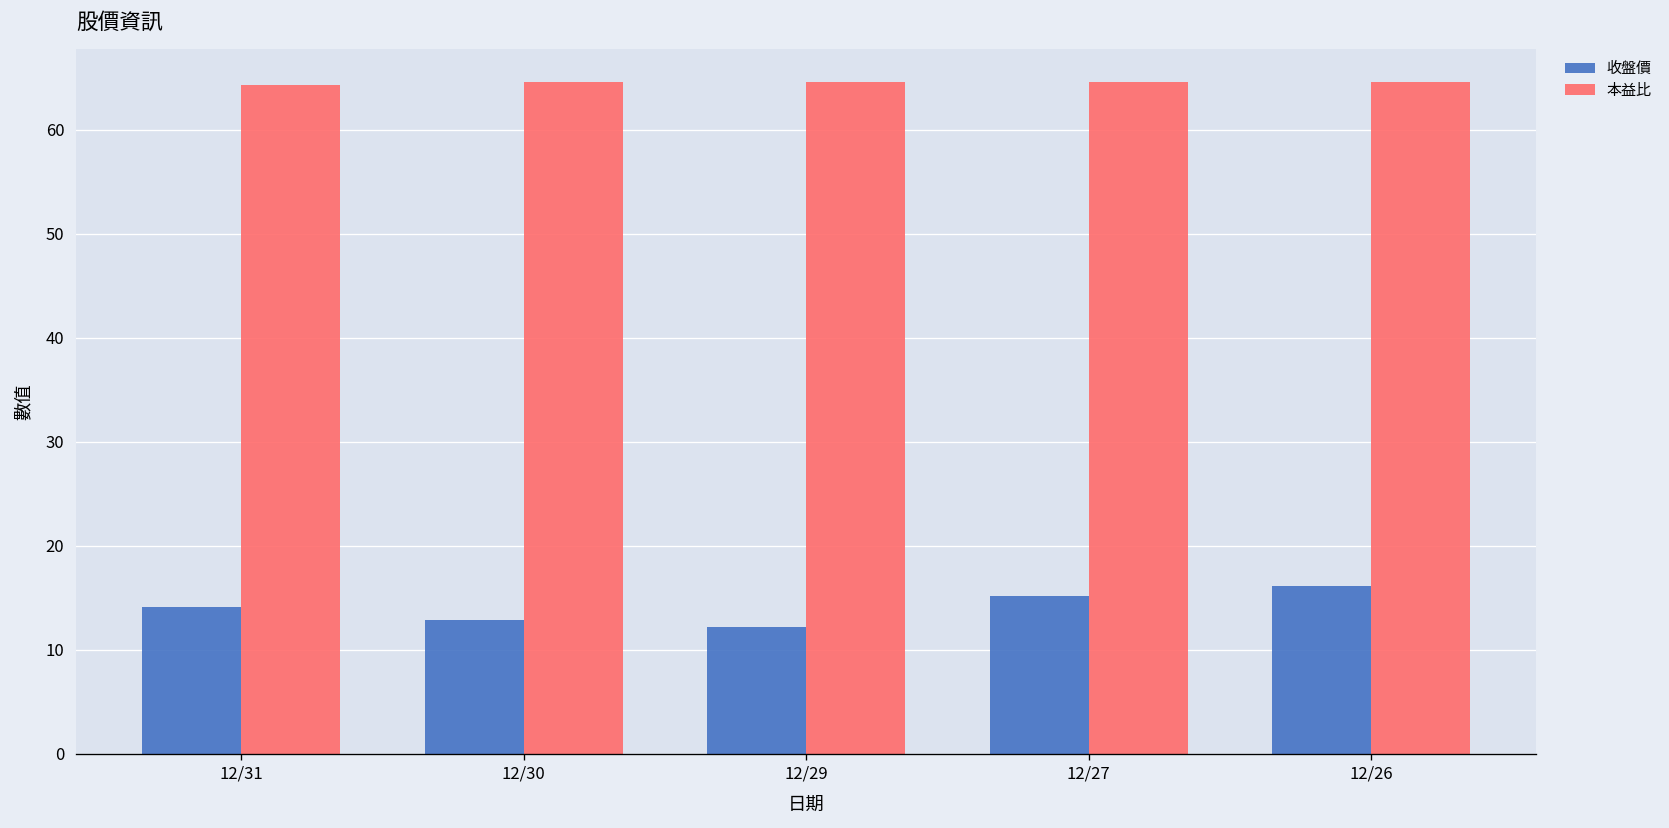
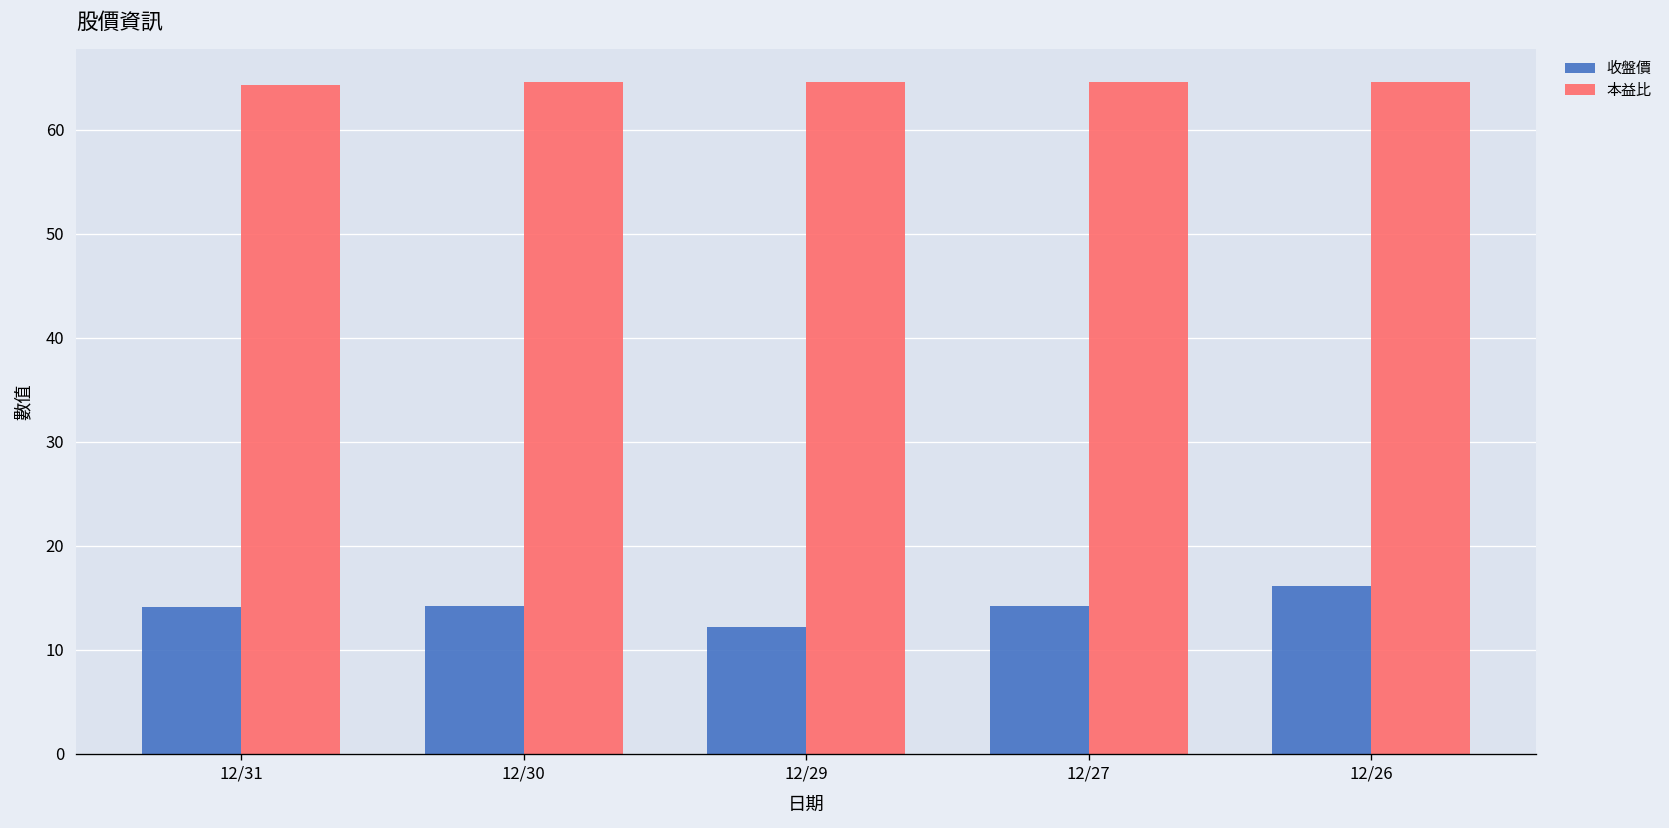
收盤價, 12/30: 13 -> 14
收盤價, 12/27: 15 -> 14
